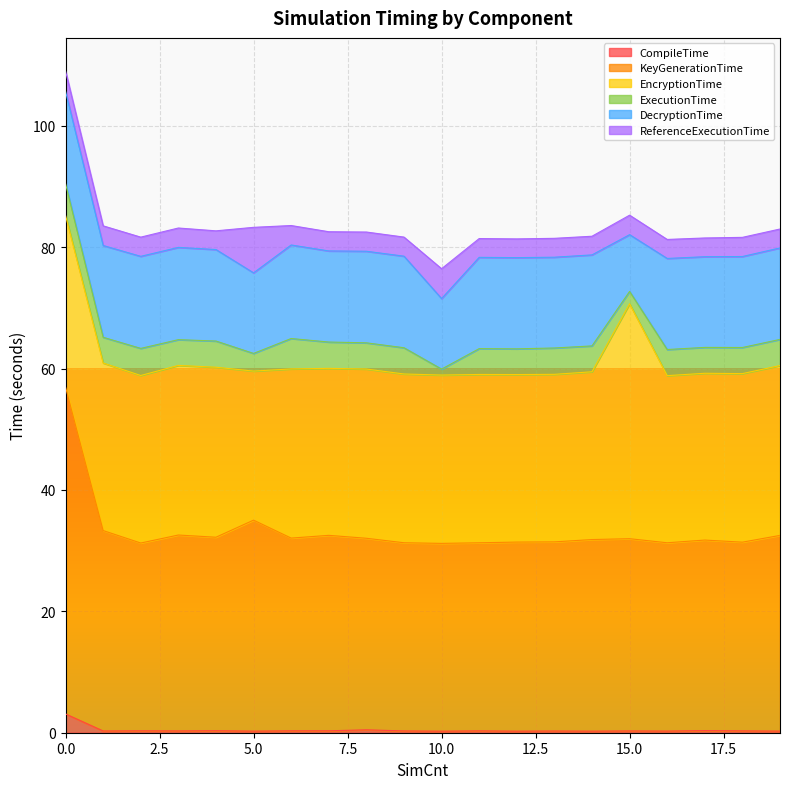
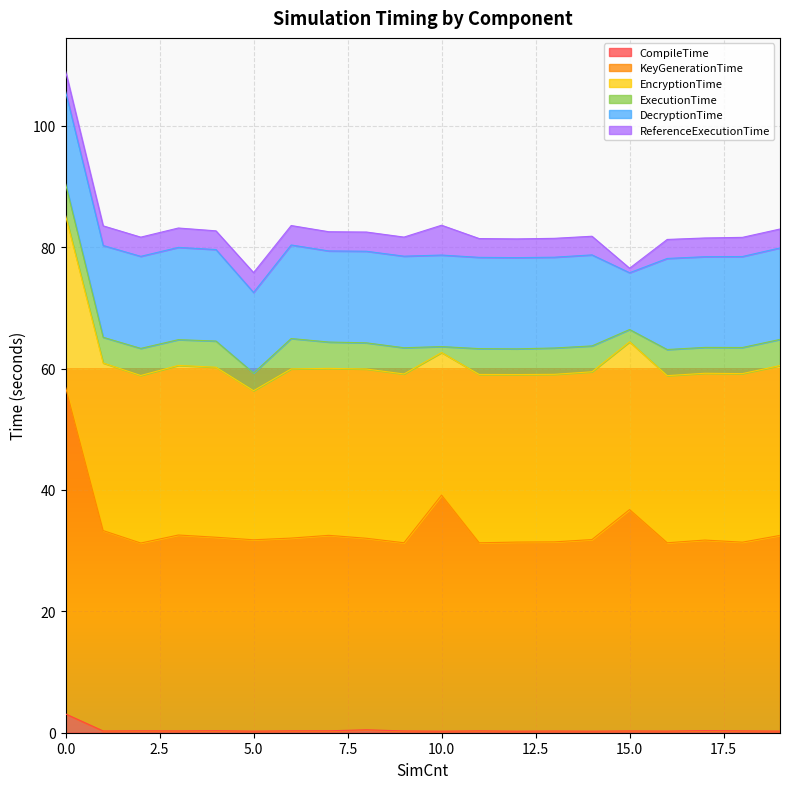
KeyGenerationTime, 5.0: 35 -> 32
ReferenceExecutionTime, 5.0: 7 -> 3
KeyGenerationTime, 10.0: 31 -> 39
EncryptionTime, 10.0: 28 -> 23
DecryptionTime, 10.0: 12 -> 15
KeyGenerationTime, 15.0: 32 -> 36
EncryptionTime, 15.0: 39 -> 28
ReferenceExecutionTime, 15.0: 3 -> 1
